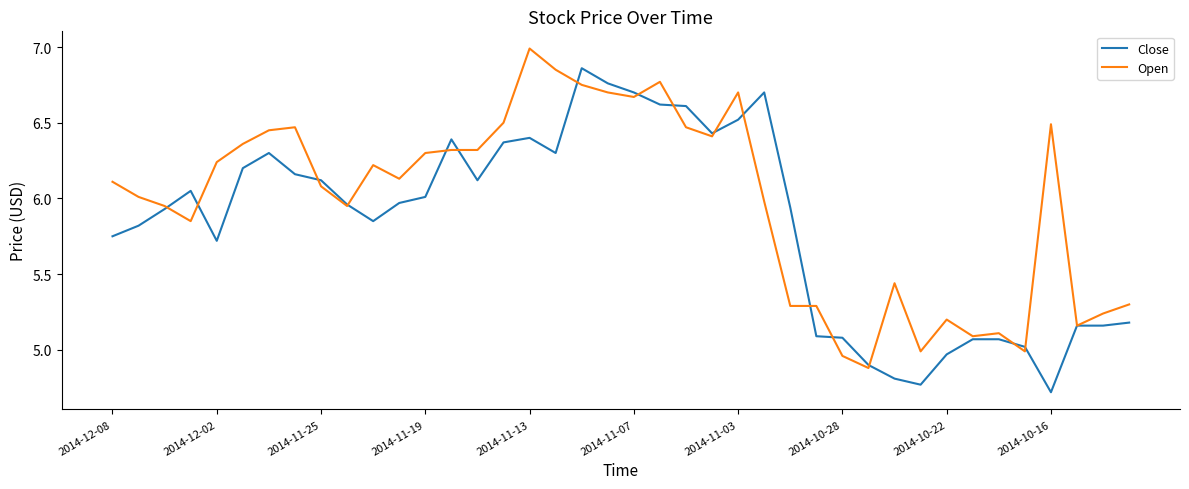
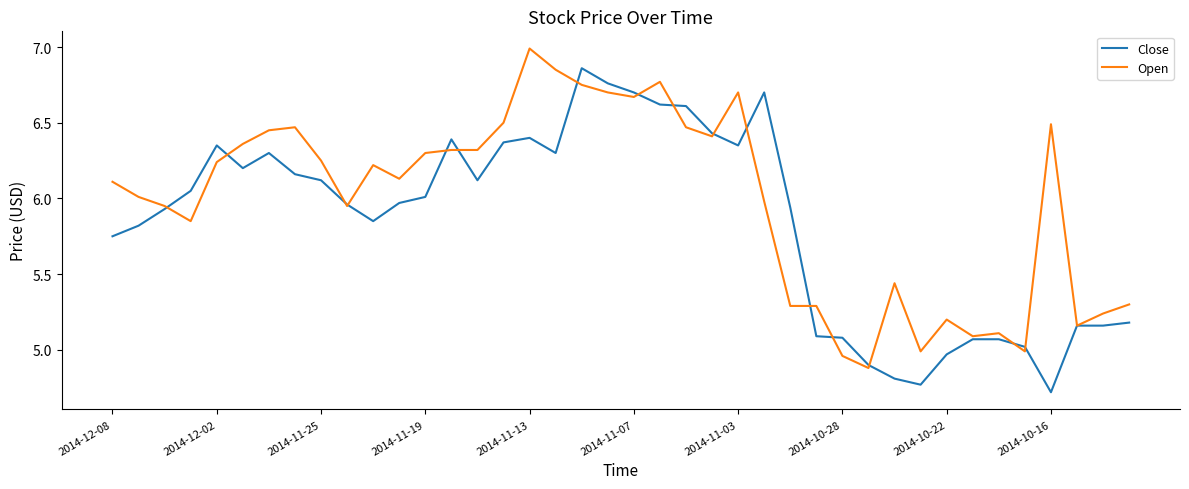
Close, 2014-12-02: 5.72 -> 6.35
Open, 2014-11-25: 6.08 -> 6.25
Close, 2014-11-03: 6.52 -> 6.35
